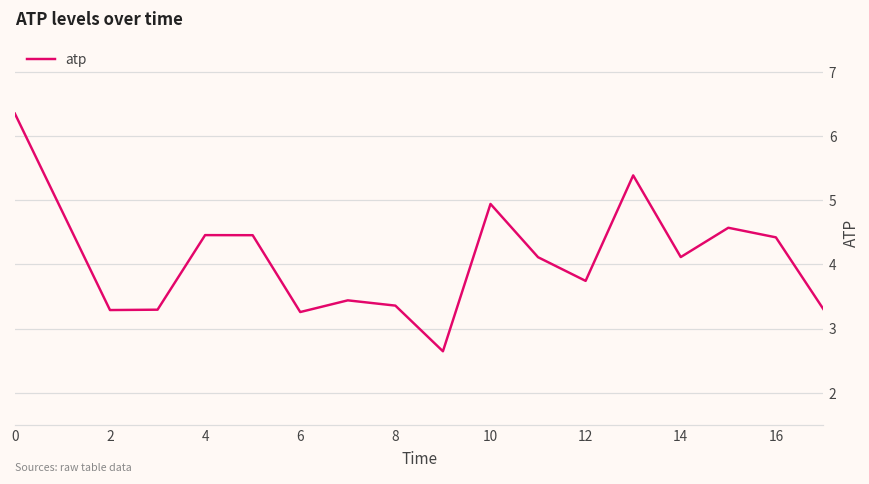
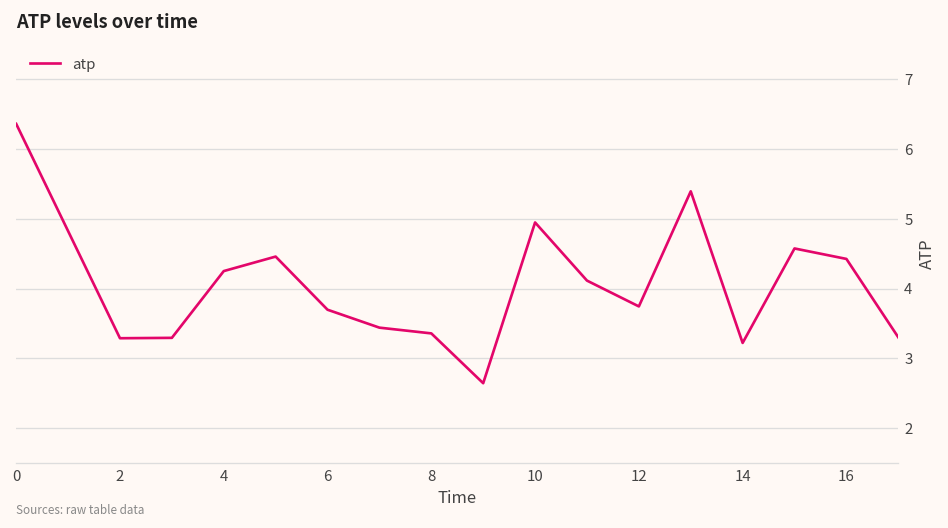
4: 4.5 -> 4.2
6: 3.3 -> 3.7
14: 4.1 -> 3.2
